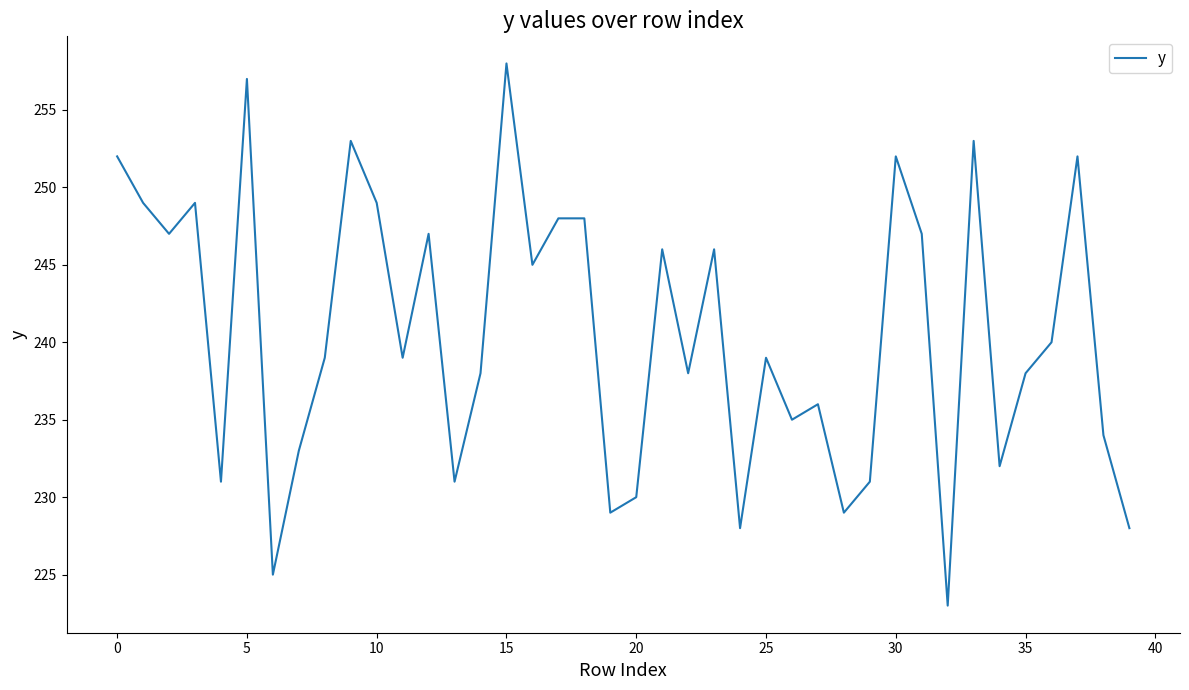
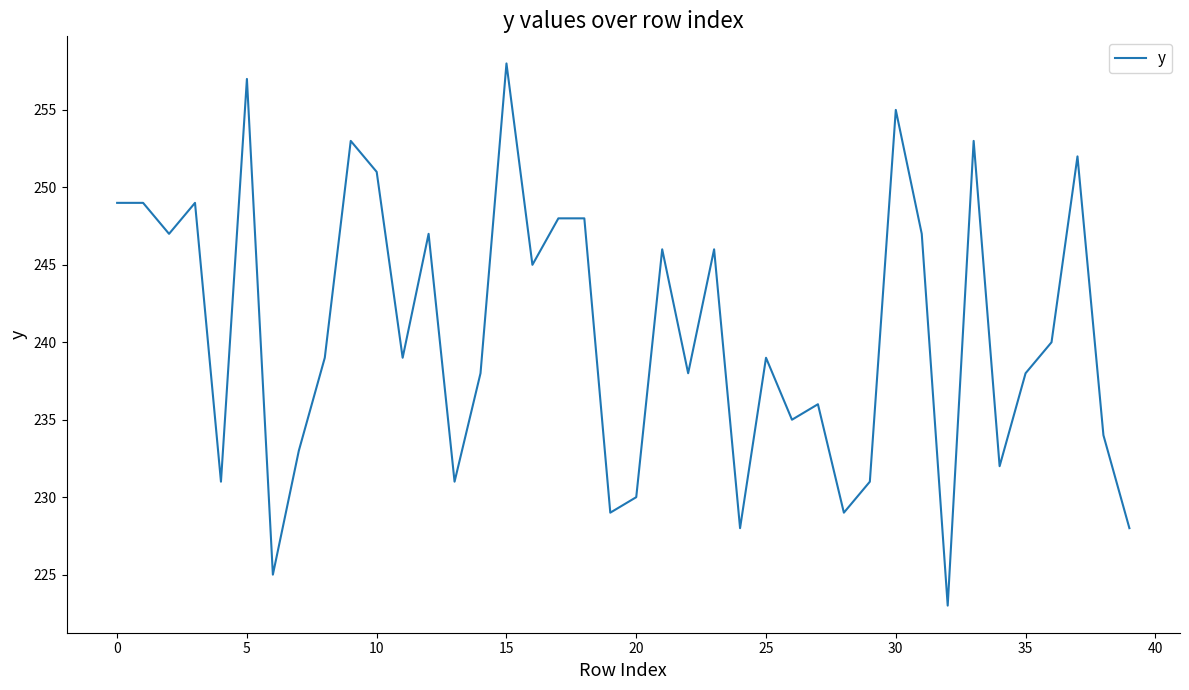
0: 252 -> 249
10: 249 -> 251
30: 252 -> 255
